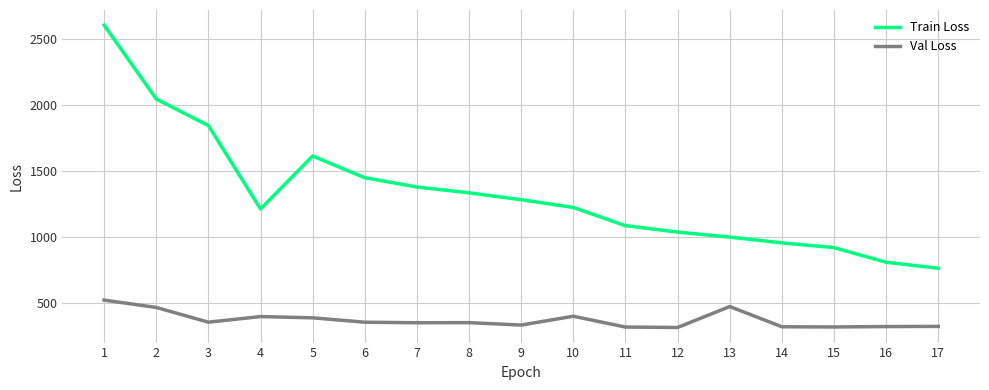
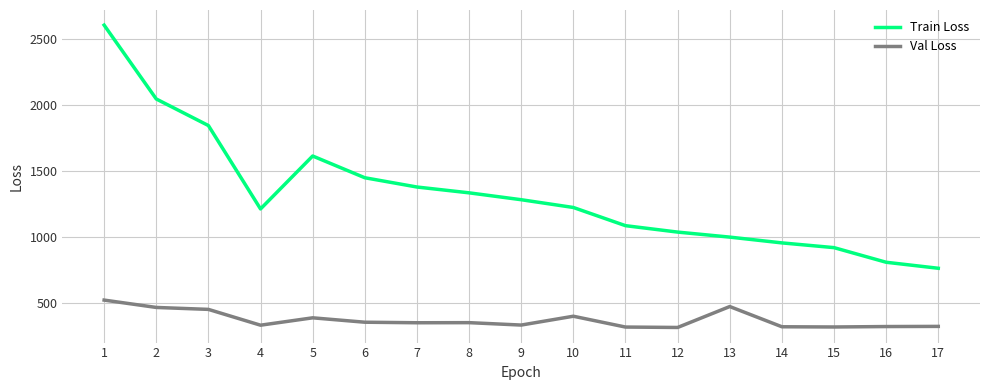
Val Loss, 3: 360 -> 450
Val Loss, 4: 400 -> 330
